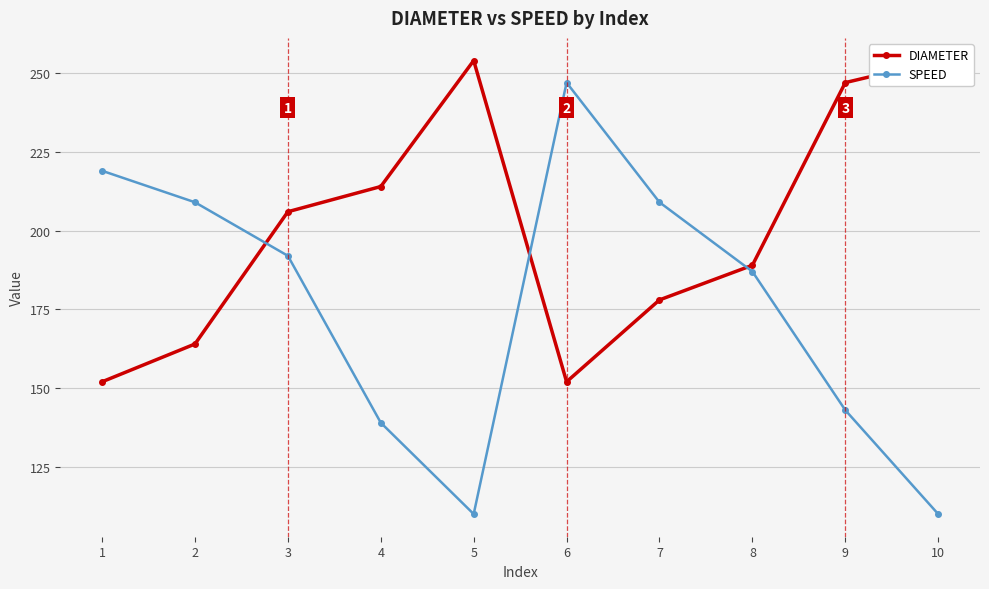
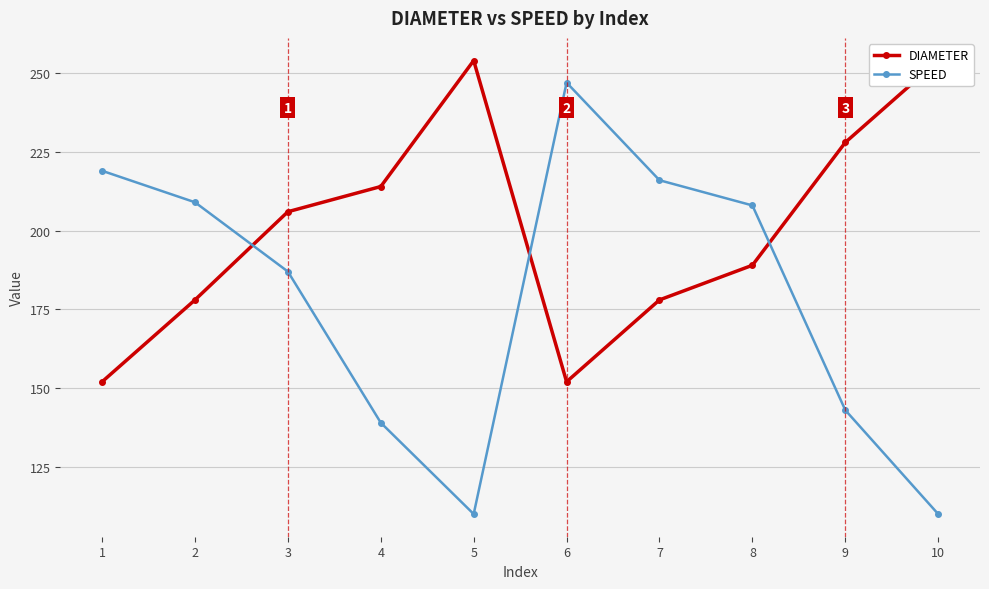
DIAMETER, 2: 164 -> 178
SPEED, 3: 192 -> 187
SPEED, 7: 209 -> 216
SPEED, 8: 187 -> 208
DIAMETER, 9: 247 -> 228
